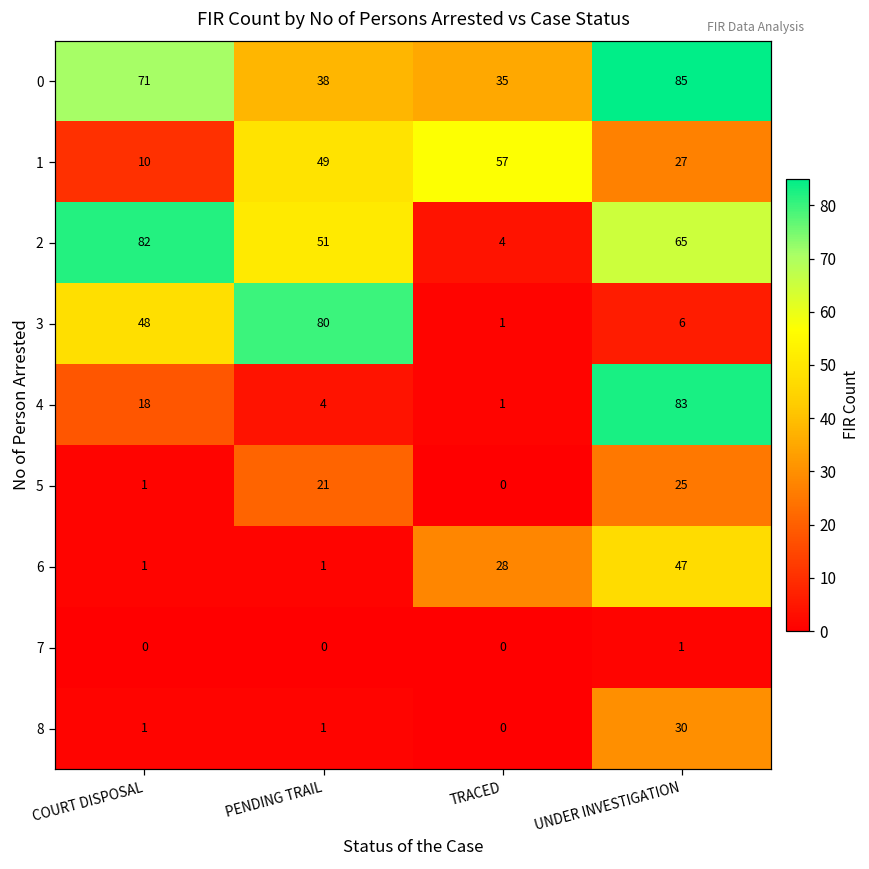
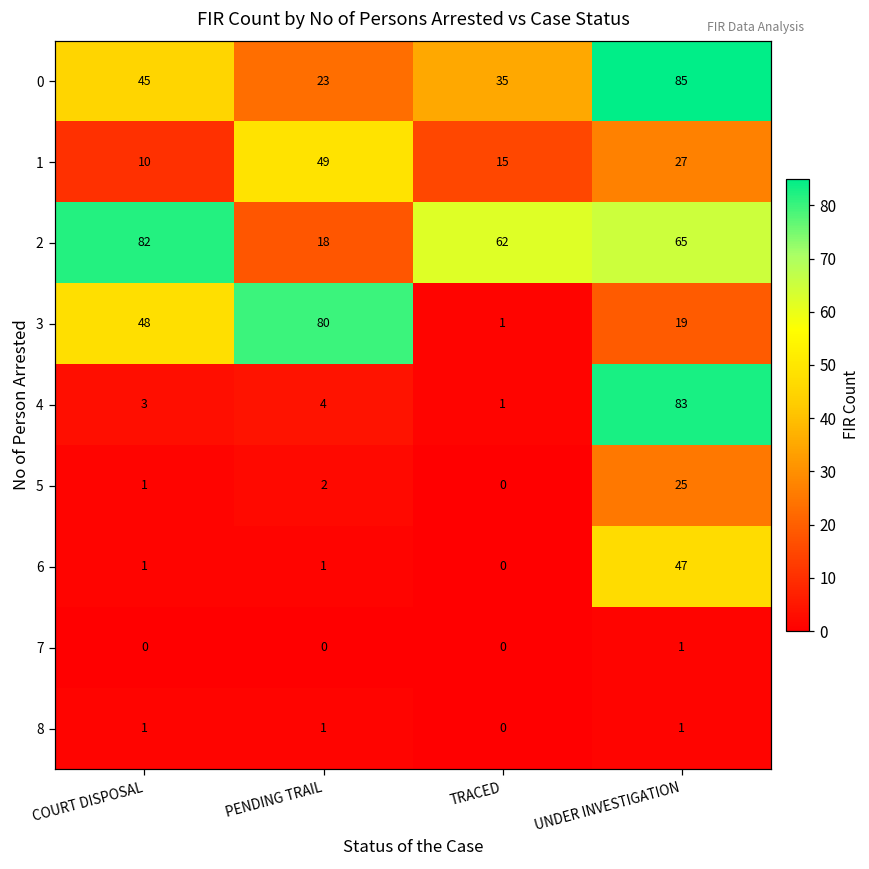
0, COURT DISPOSAL: 71 -> 45
0, PENDING TRAIL: 38 -> 23
1, TRACED: 57 -> 15
2, PENDING TRAIL: 51 -> 18
2, TRACED: 4 -> 62
3, UNDER INVESTIGATION: 6 -> 19
4, COURT DISPOSAL: 18 -> 3
5, PENDING TRAIL: 21 -> 2
6, TRACED: 28 -> 0
8, UNDER INVESTIGATION: 30 -> 1
